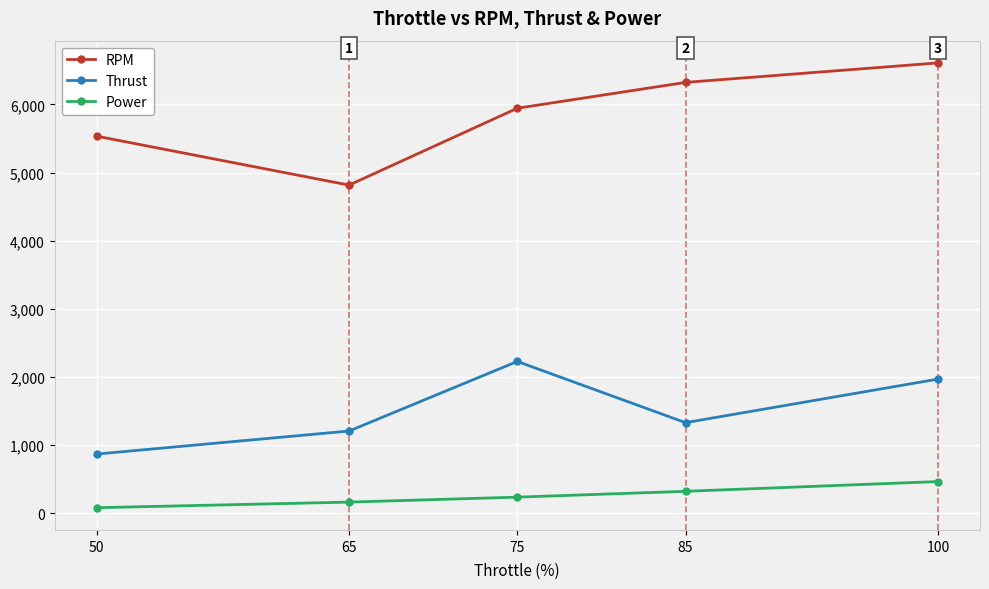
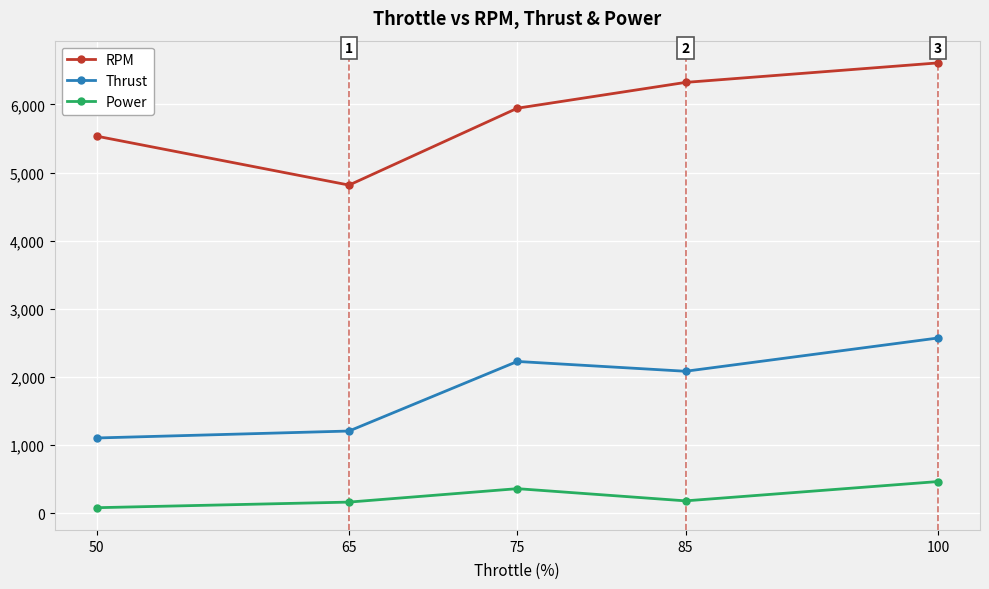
Thrust, 50: 900 -> 1,100
Power, 75: 200 -> 400
Thrust, 85: 1,300 -> 2,100
Power, 85: 300 -> 200
Thrust, 100: 2,000 -> 2,600
